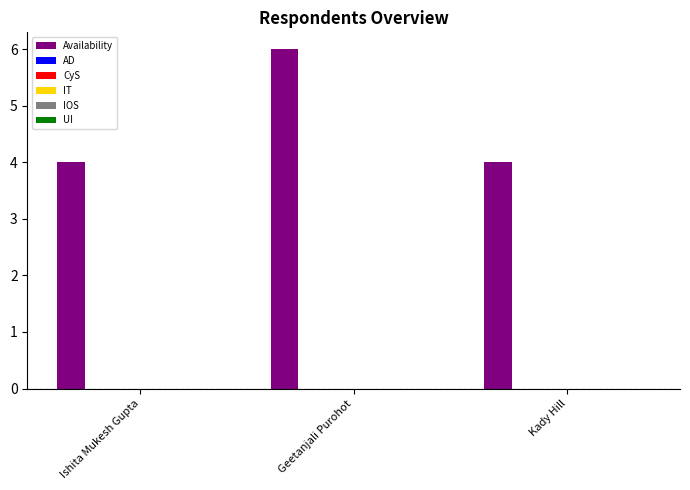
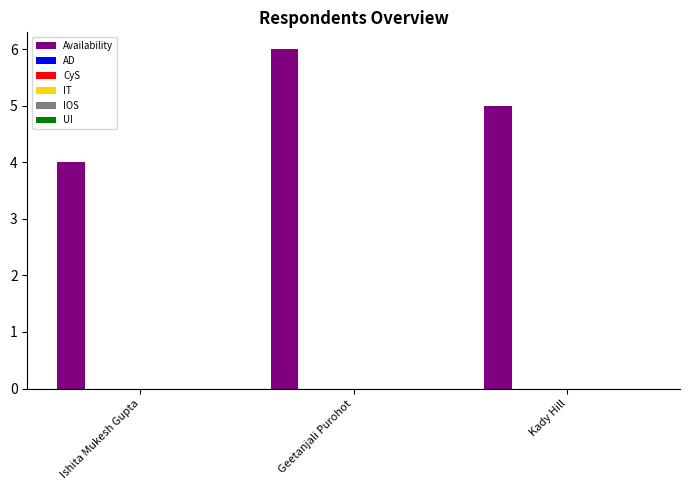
Availability, Kady Hill: 4 -> 5
